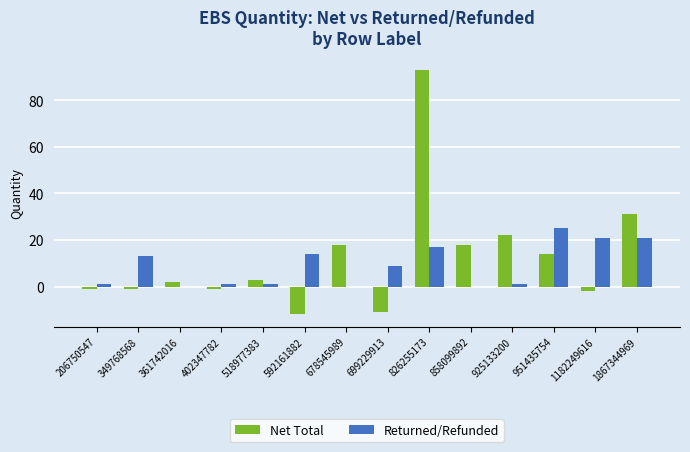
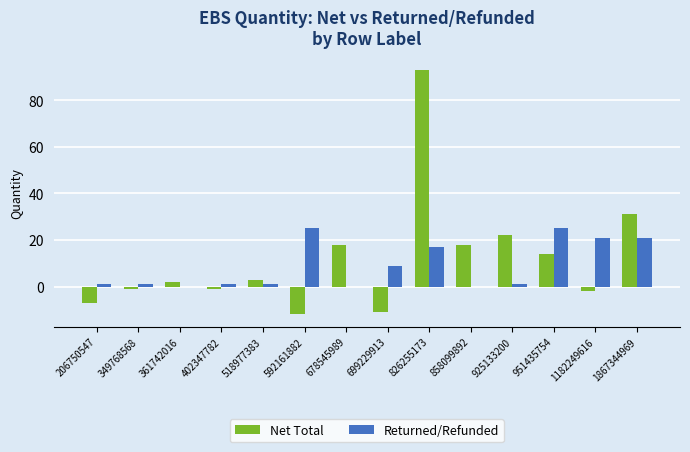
Net Total, 206750547: -1 -> -7
Returned/Refunded, 349768568: 13 -> 1
Returned/Refunded, 592161882: 14 -> 25
